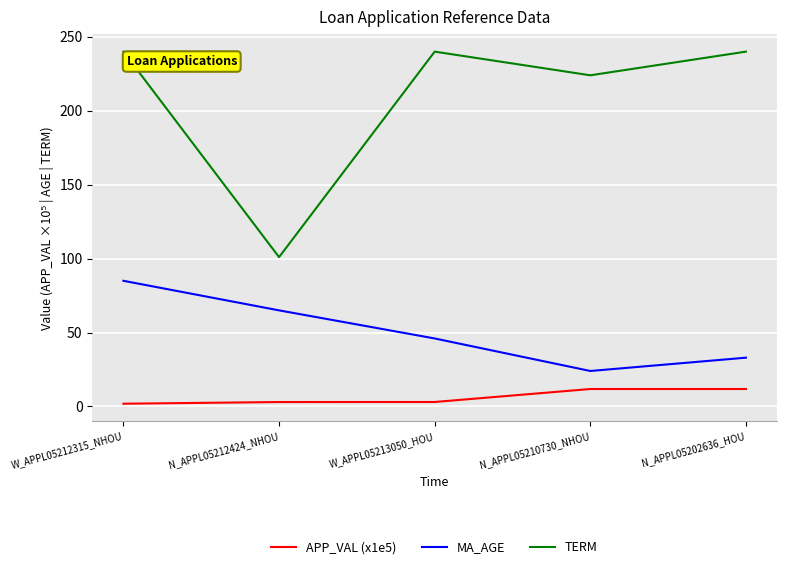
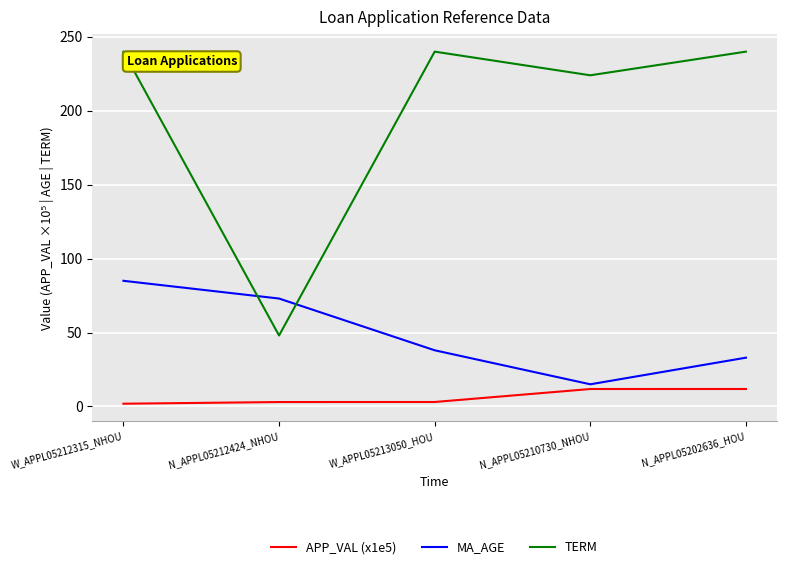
MA_AGE, N_APPL05212424_NHOU: 65 -> 73
TERM, N_APPL05212424_NHOU: 101 -> 48
MA_AGE, W_APPL05213050_HOU: 46 -> 38
MA_AGE, N_APPL05210730_NHOU: 24 -> 15
